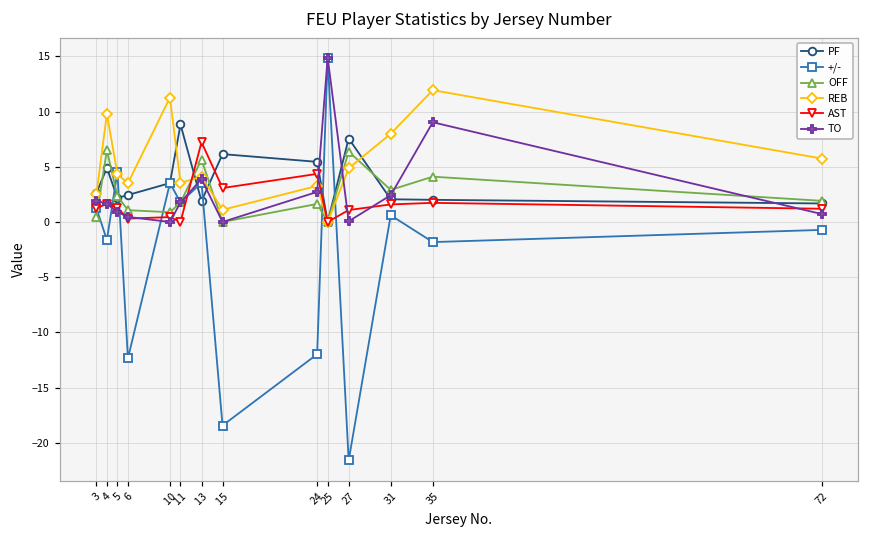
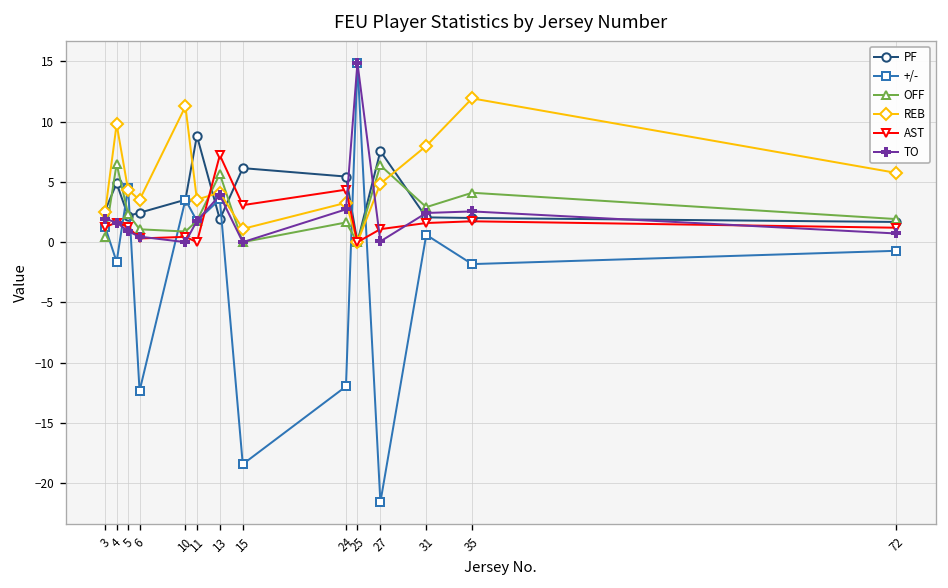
TO, 35: 9.0 -> 2.6
